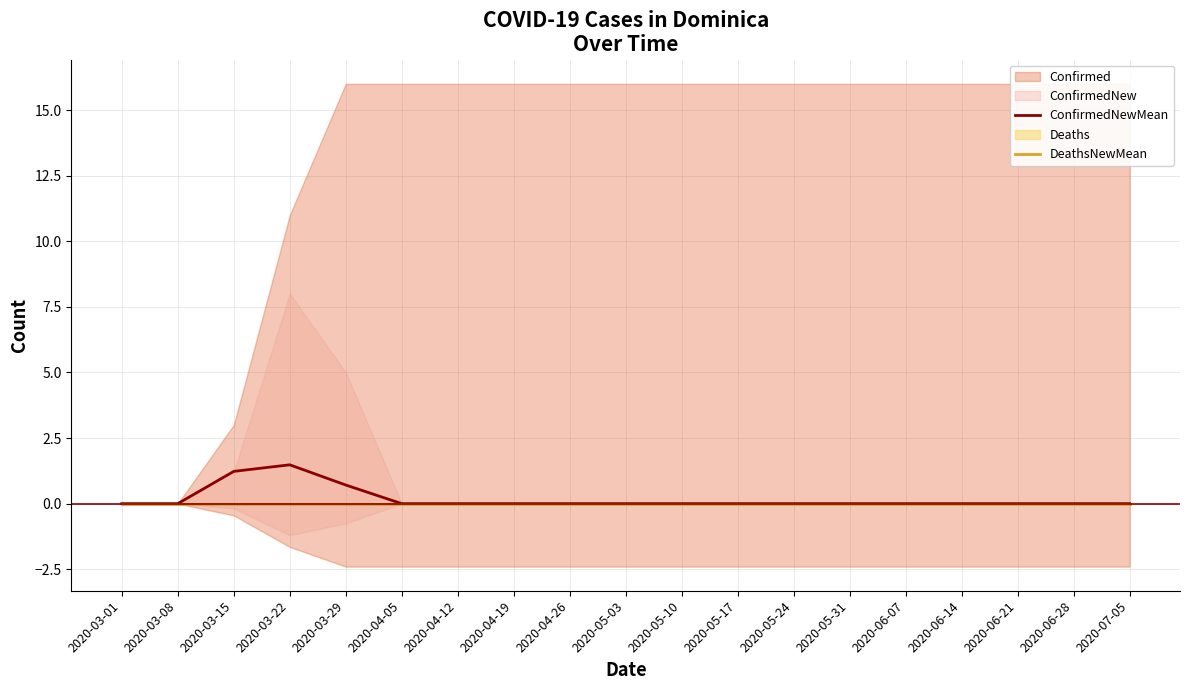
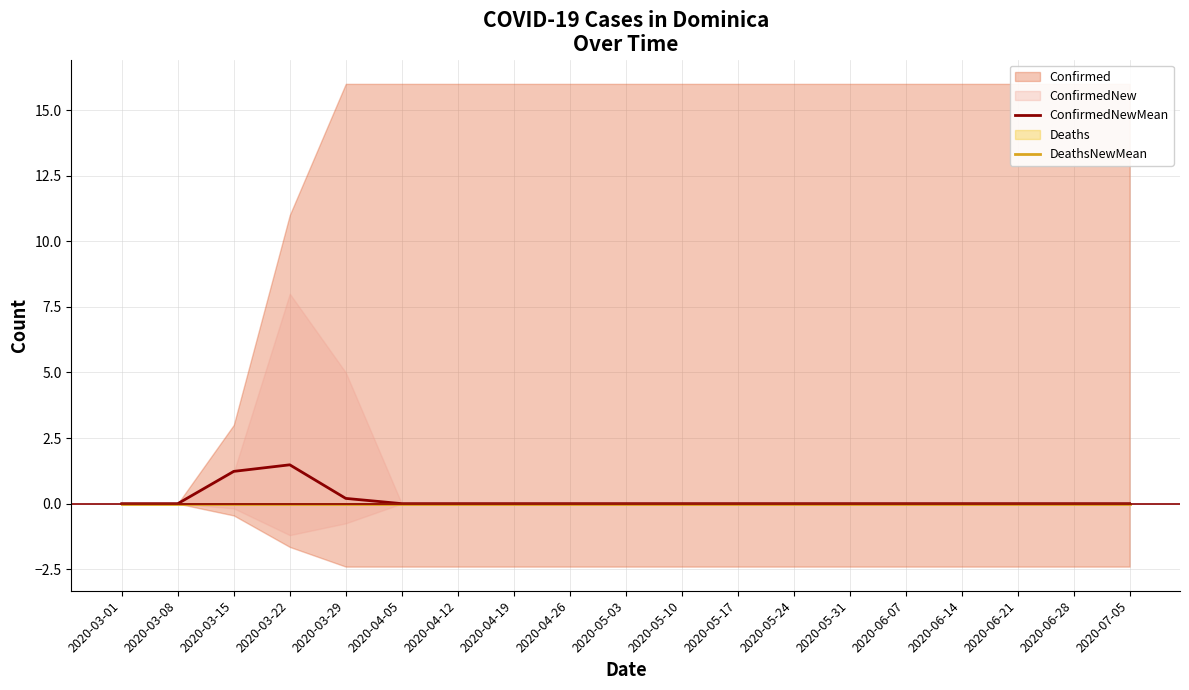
ConfirmedNewMean, 2020-03-29: 0.7 -> 0.2
